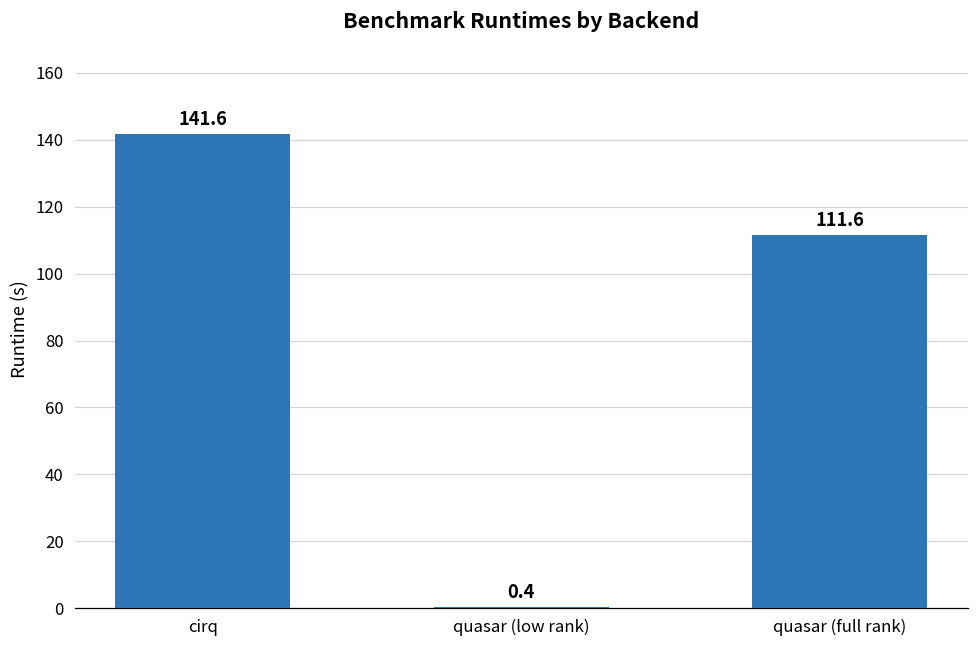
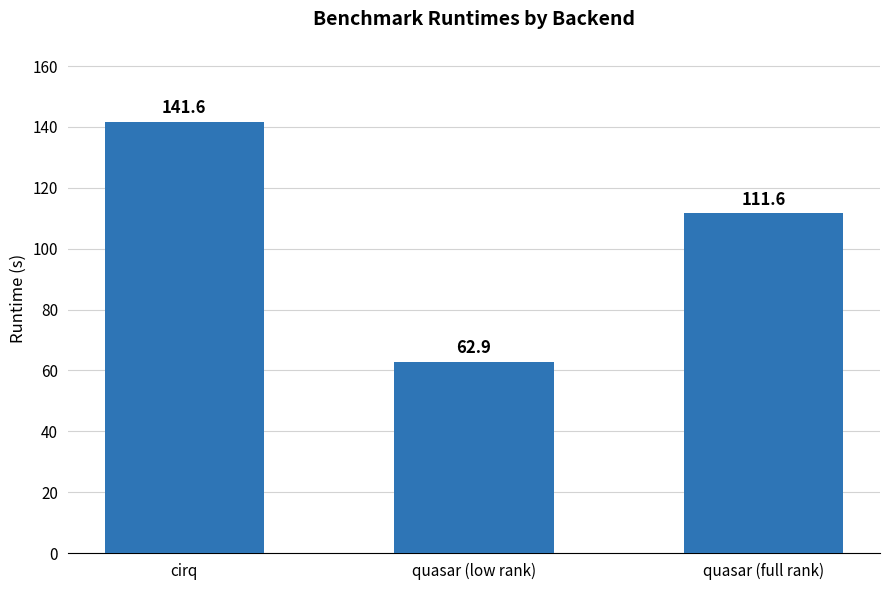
quasar (low rank): 0.4 -> 62.9
